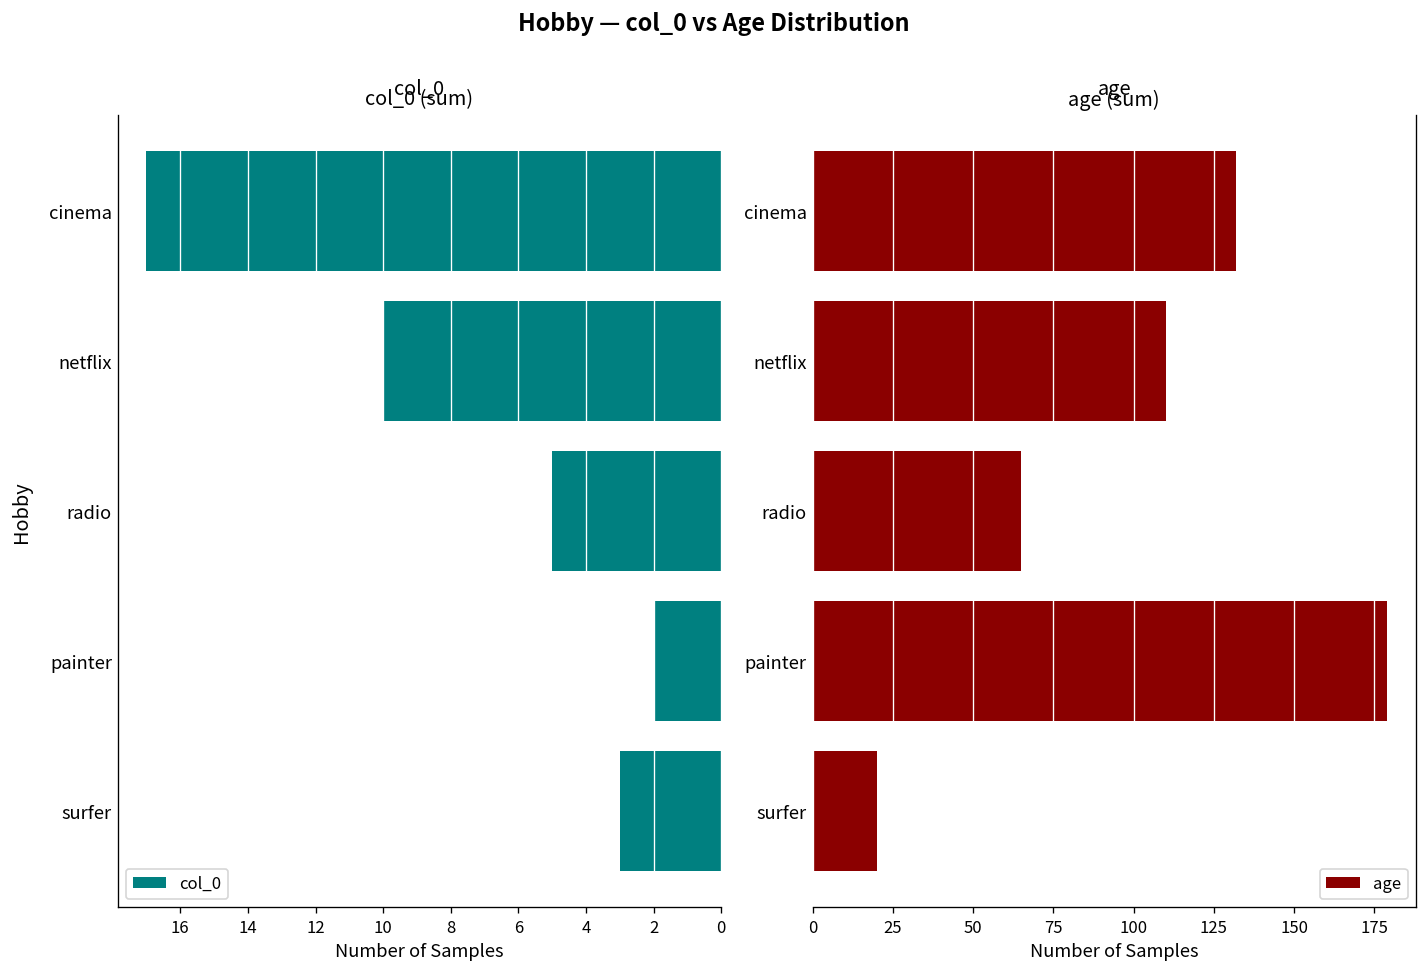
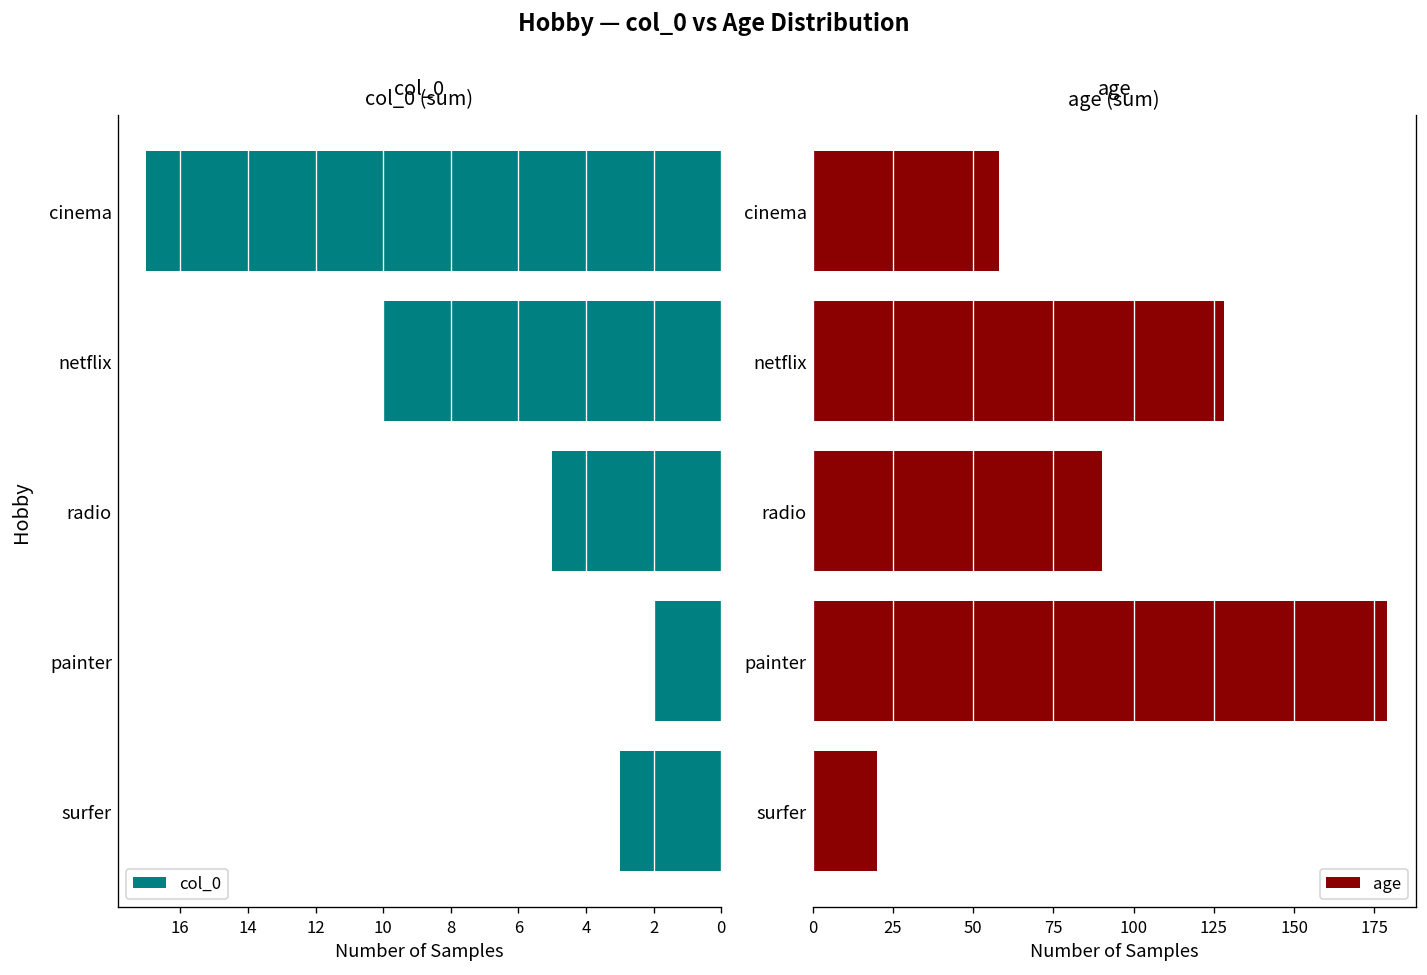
age (sum), cinema: 132 -> 58
age (sum), netflix: 110 -> 128
age (sum), radio: 65 -> 90
